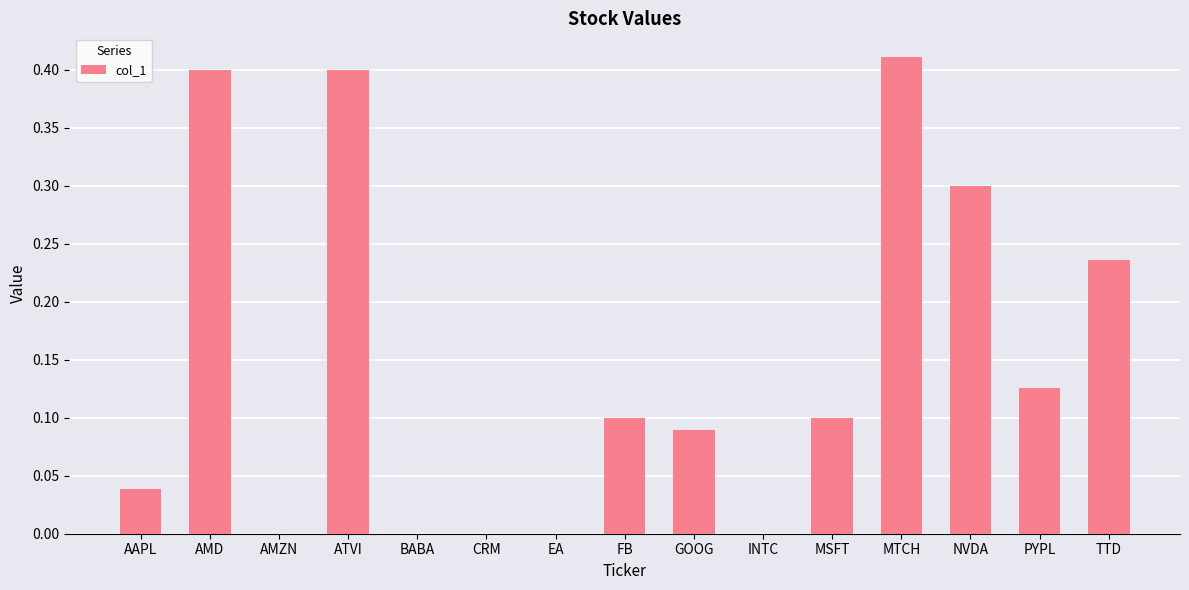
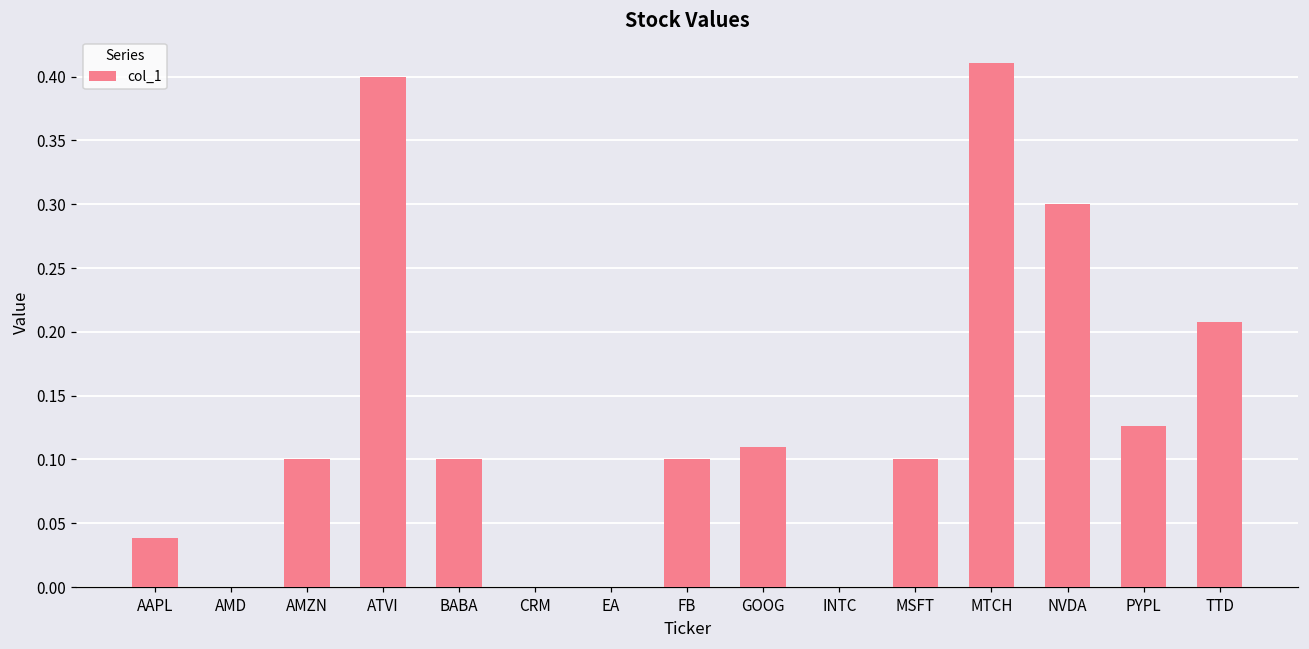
AMD: 0.4 -> 0.0
AMZN: 0.0 -> 0.1
BABA: 0.0 -> 0.1
GOOG: 0.089 -> 0.110
TTD: 0.236 -> 0.208
